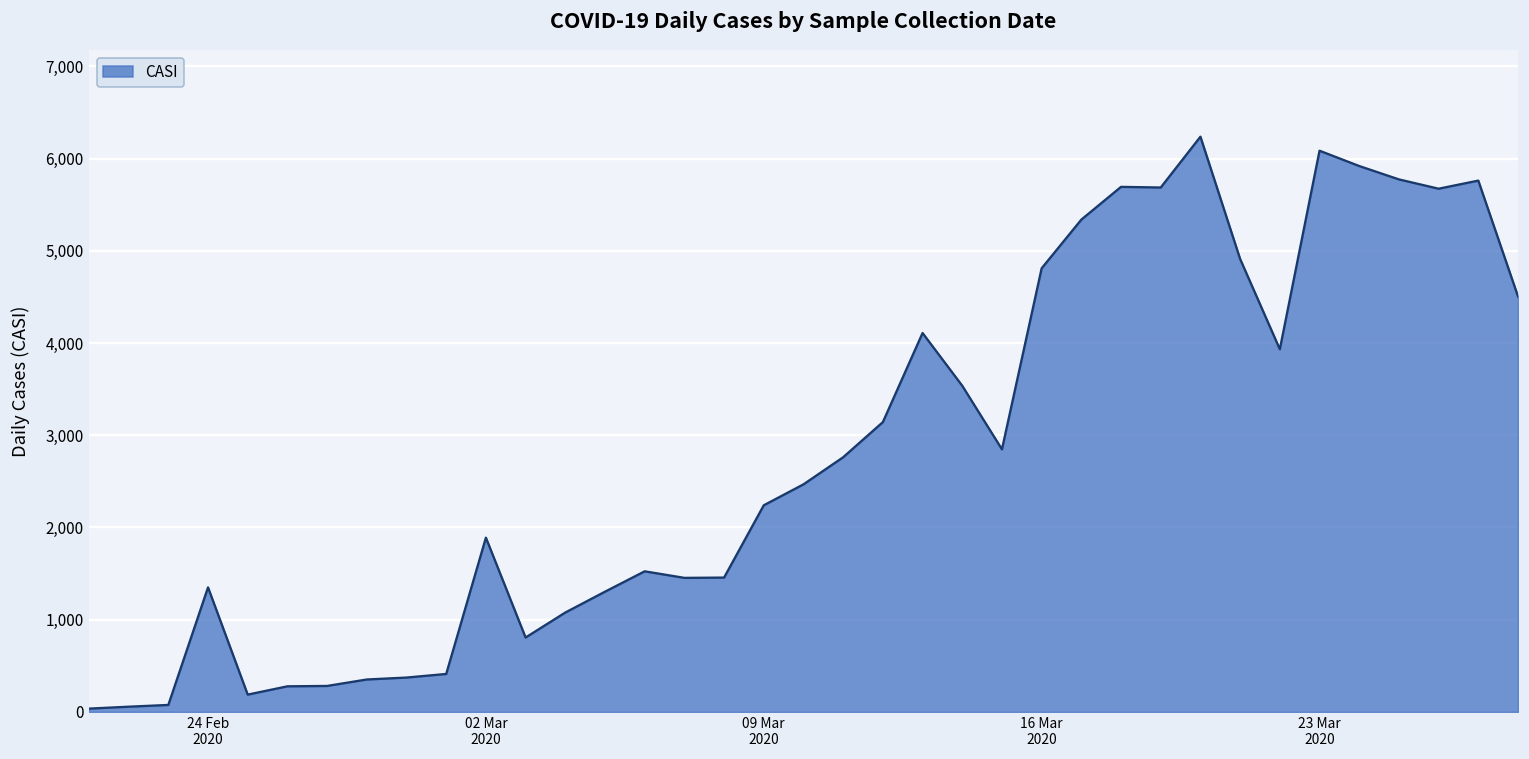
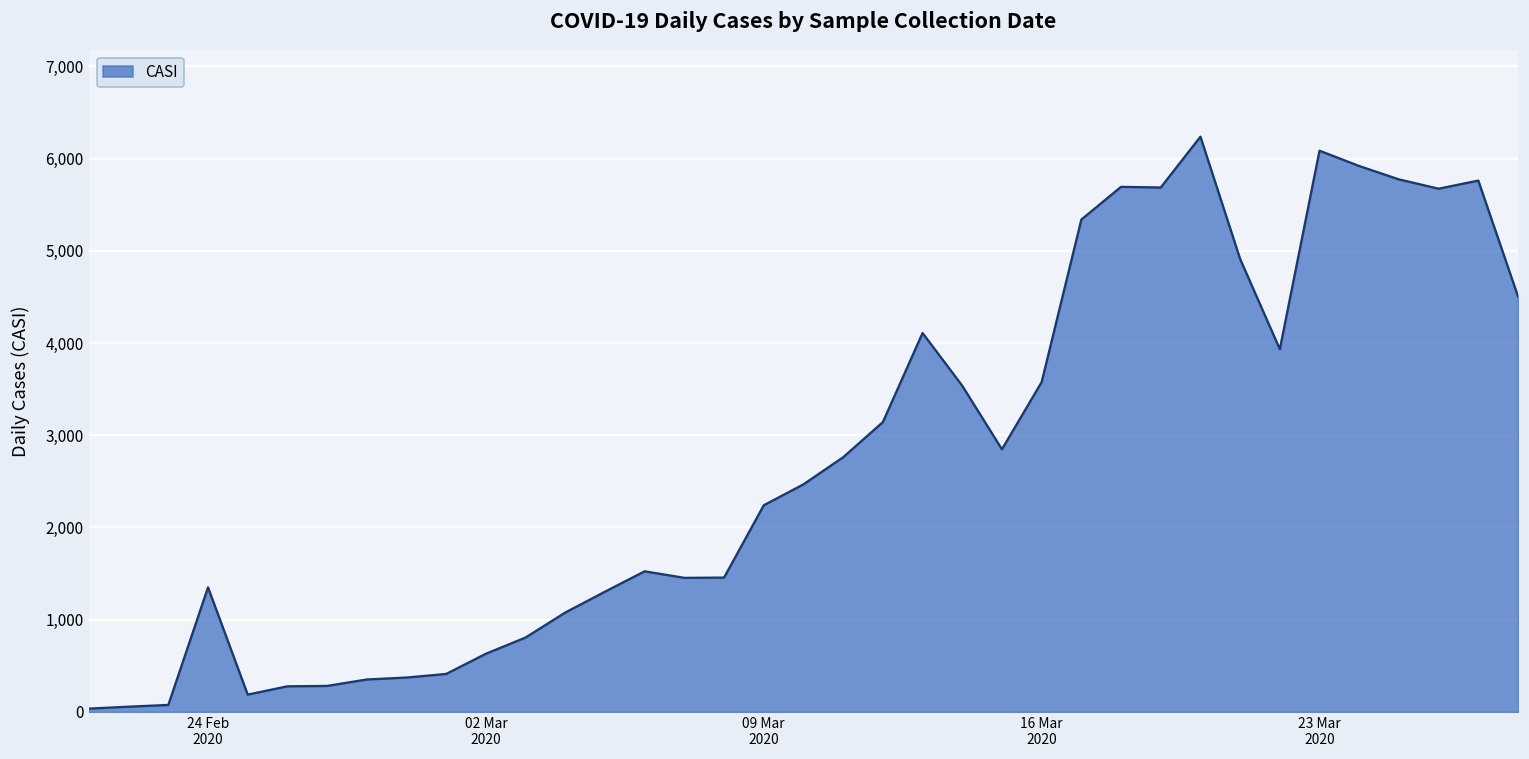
02 Mar 2020: 1,900 -> 600
16 Mar 2020: 4,800 -> 3,600
